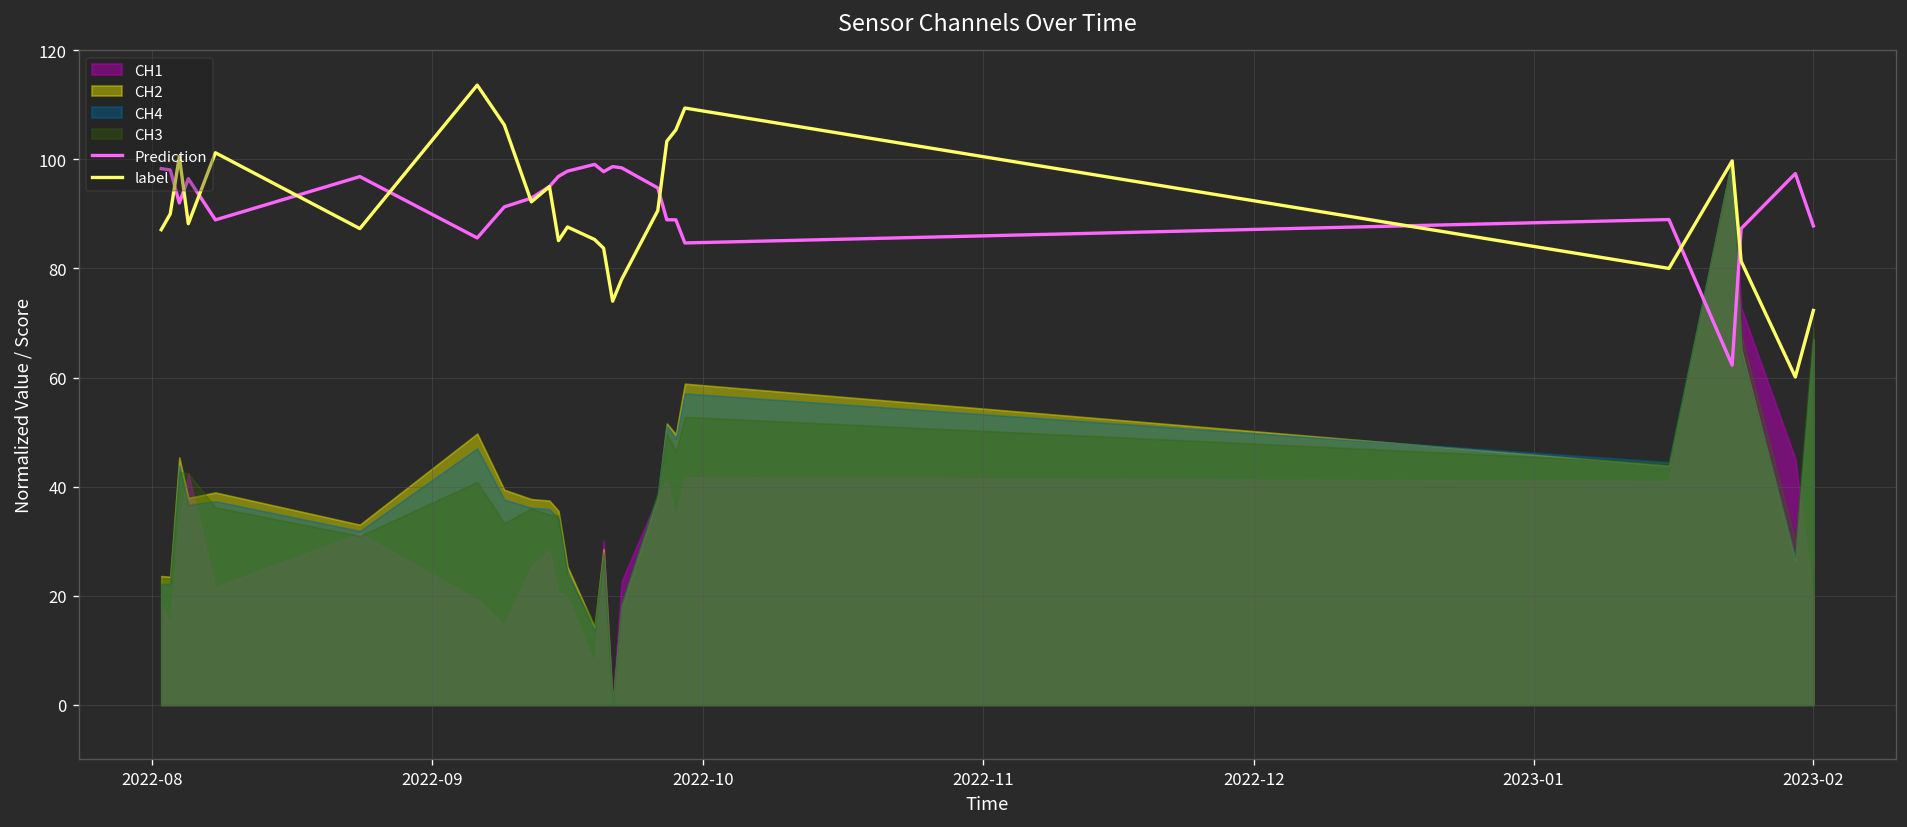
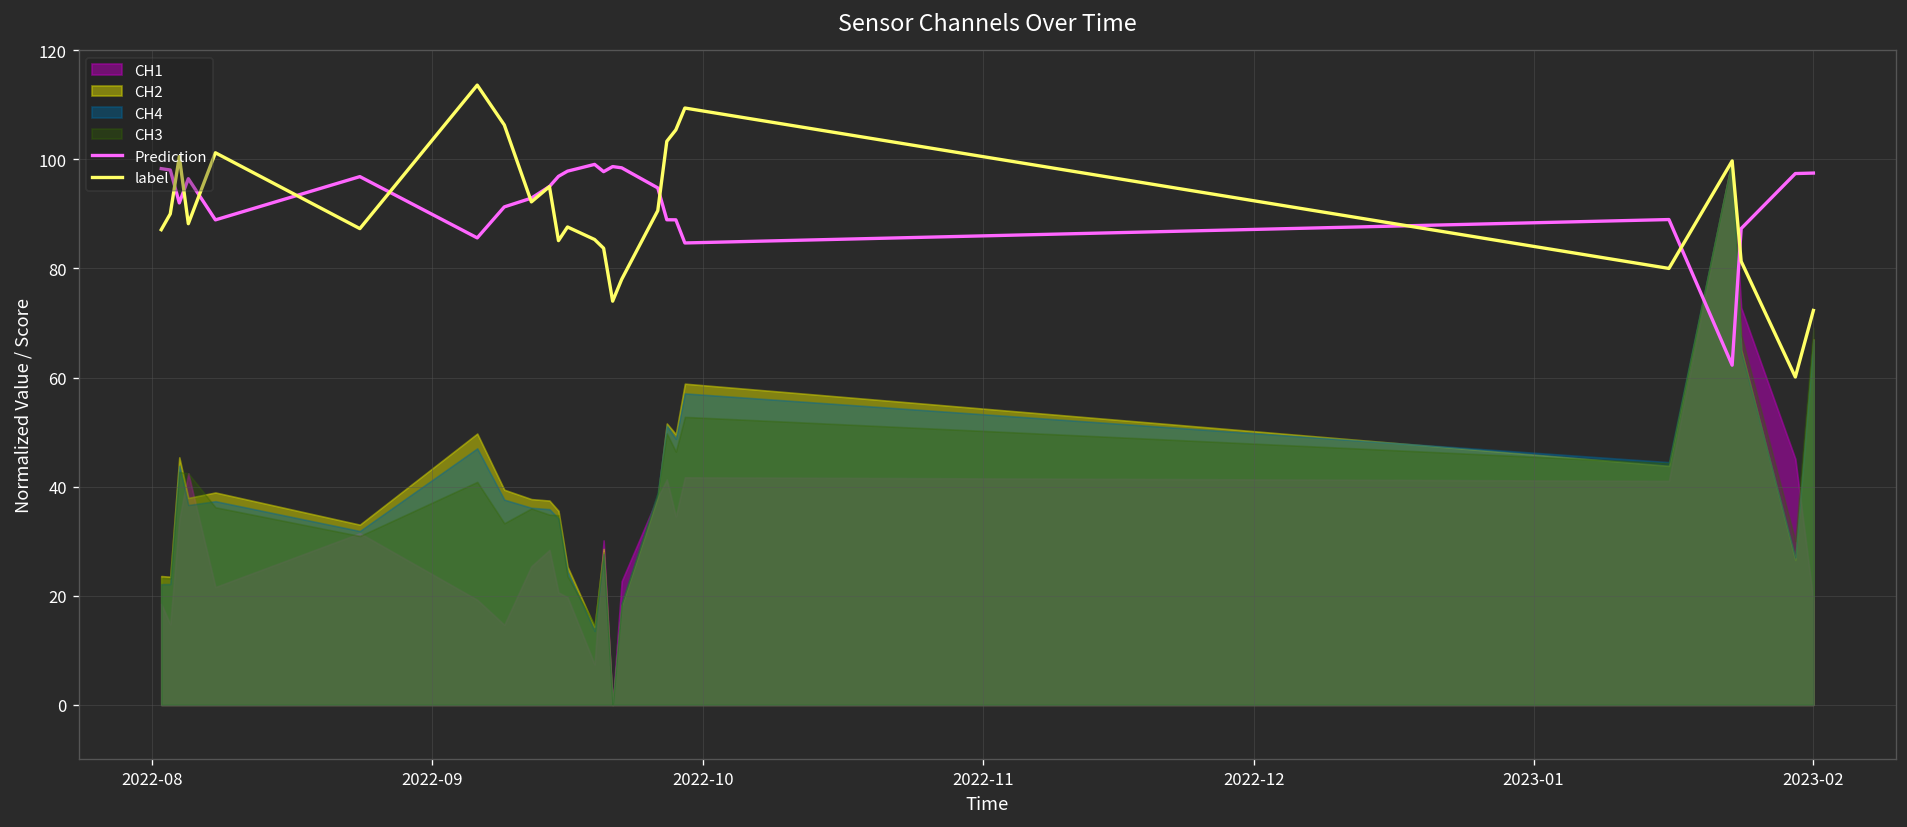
Prediction, 2023-02: 88 -> 97
